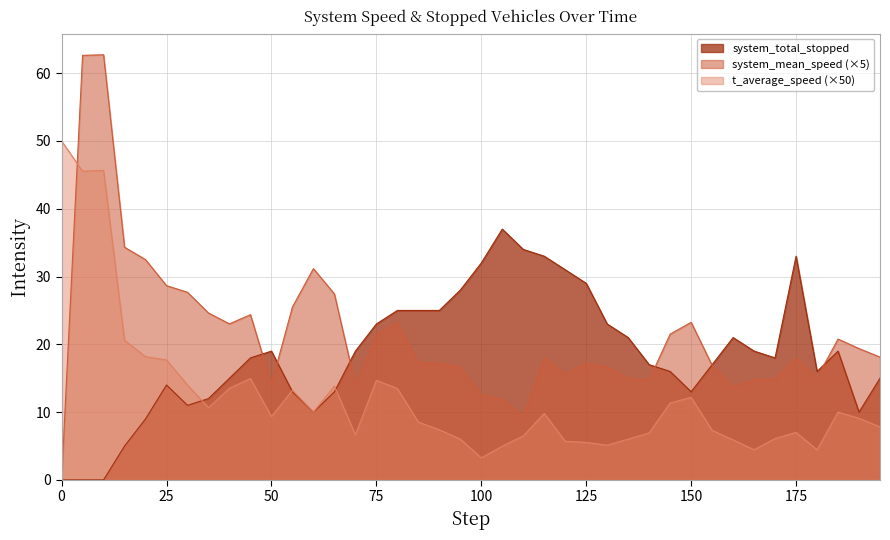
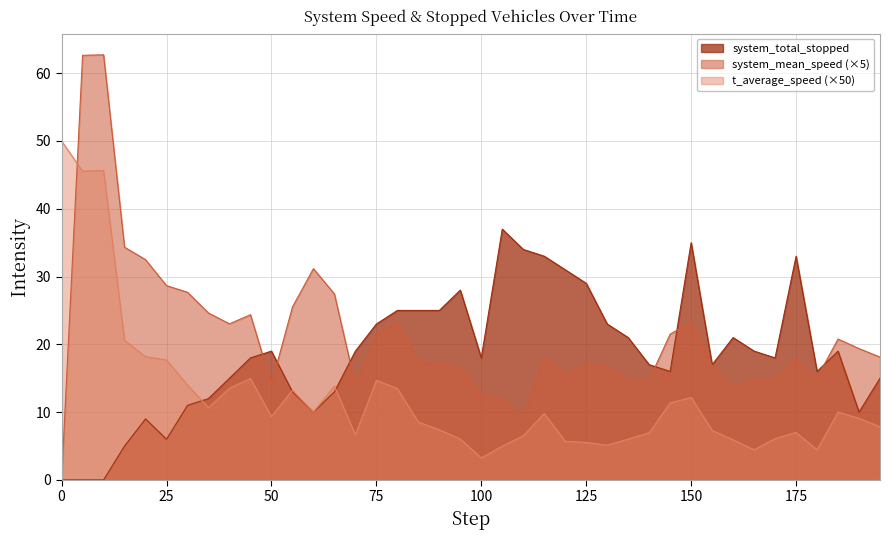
system_total_stopped, 25: 14 -> 6
system_total_stopped, 100: 32 -> 18
system_total_stopped, 150: 13 -> 35
